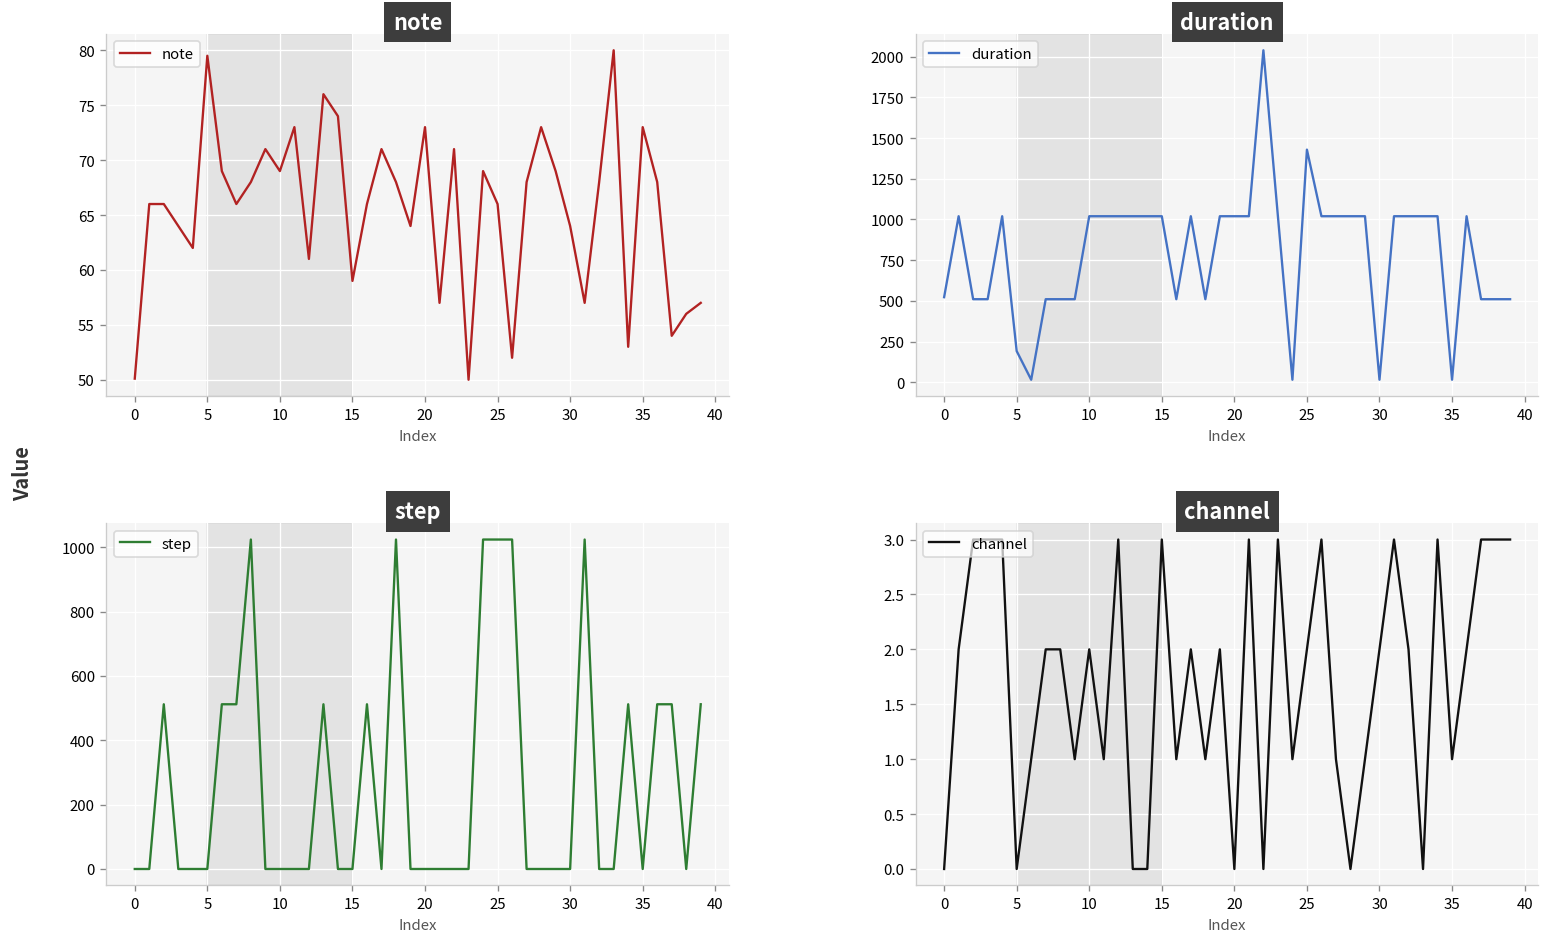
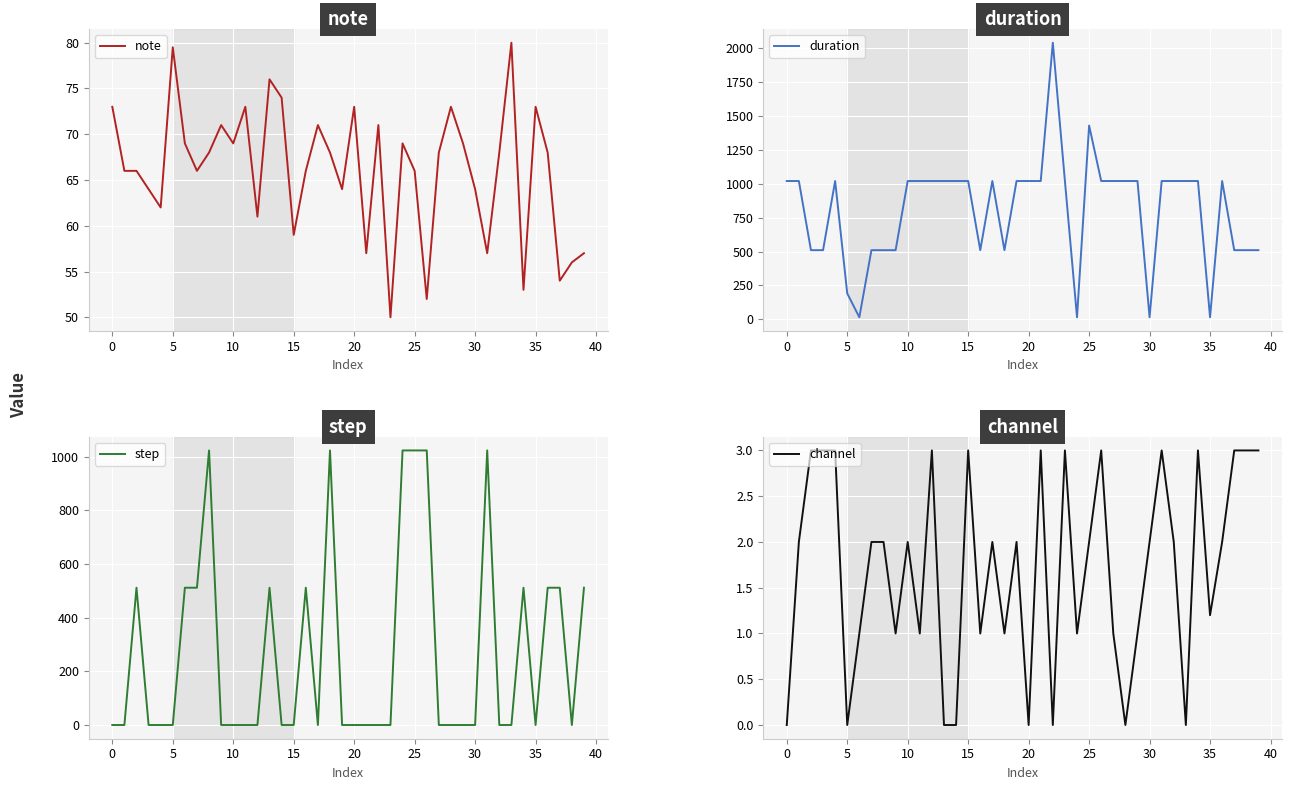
note, 0: 50 -> 73
duration, 0: 520 -> 1020
channel, 35: 1.0 -> 1.2
